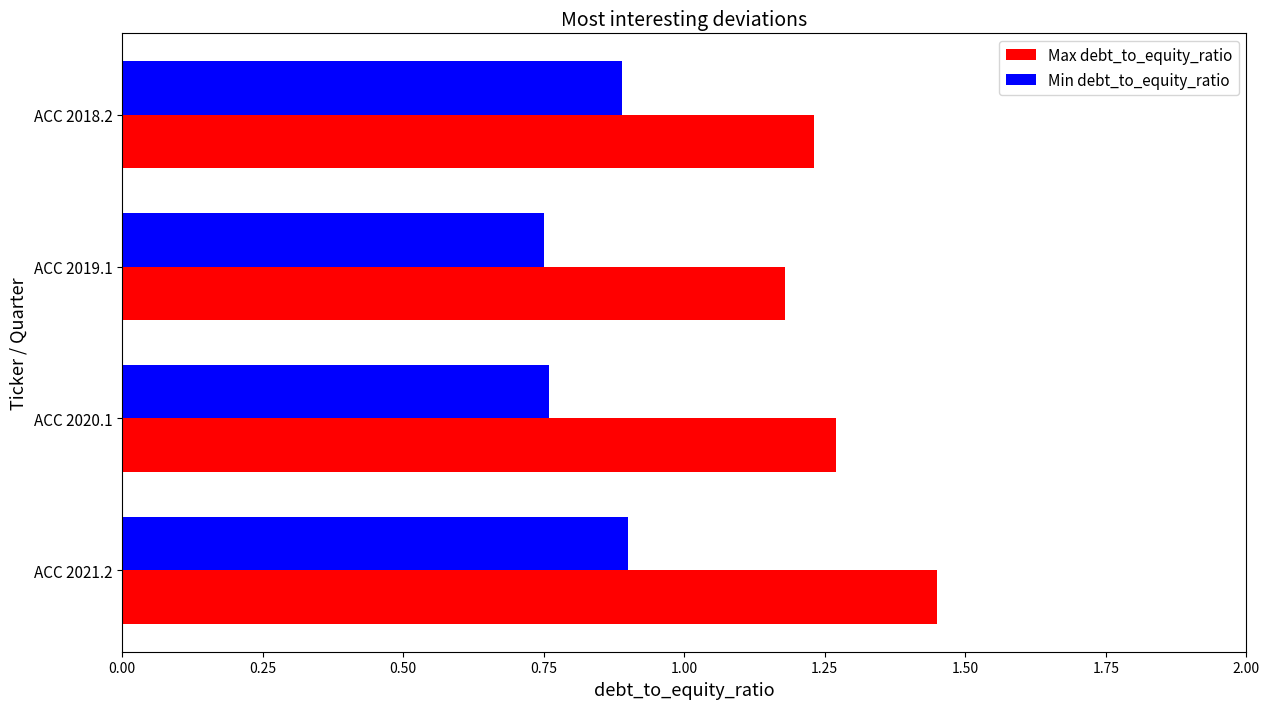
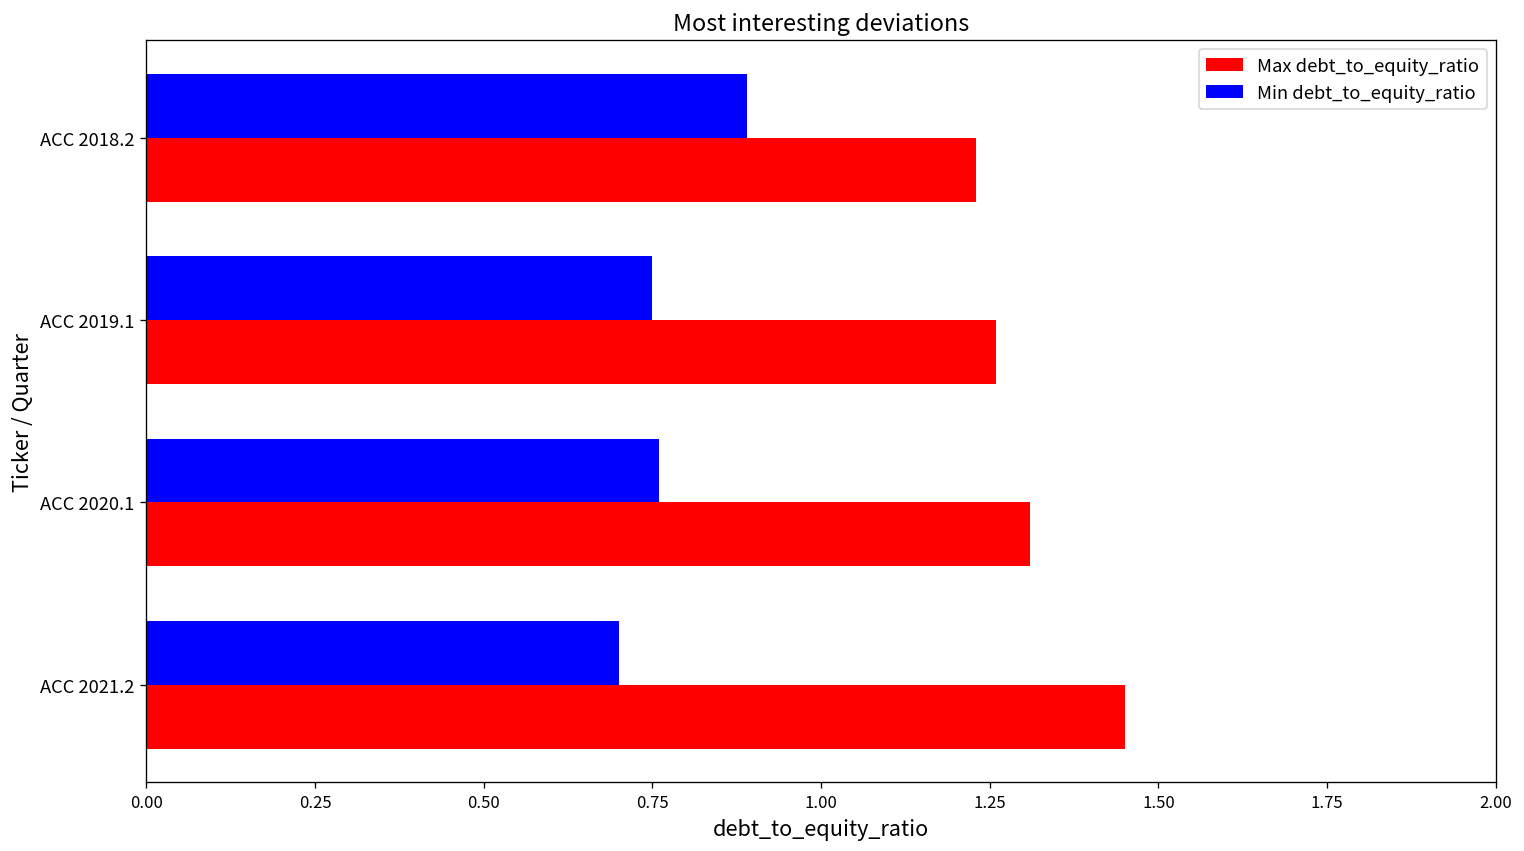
Max debt_to_equity_ratio, ACC 2019.1: 1.18 -> 1.26
Max debt_to_equity_ratio, ACC 2020.1: 1.27 -> 1.31
Min debt_to_equity_ratio, ACC 2021.2: 0.9 -> 0.7
